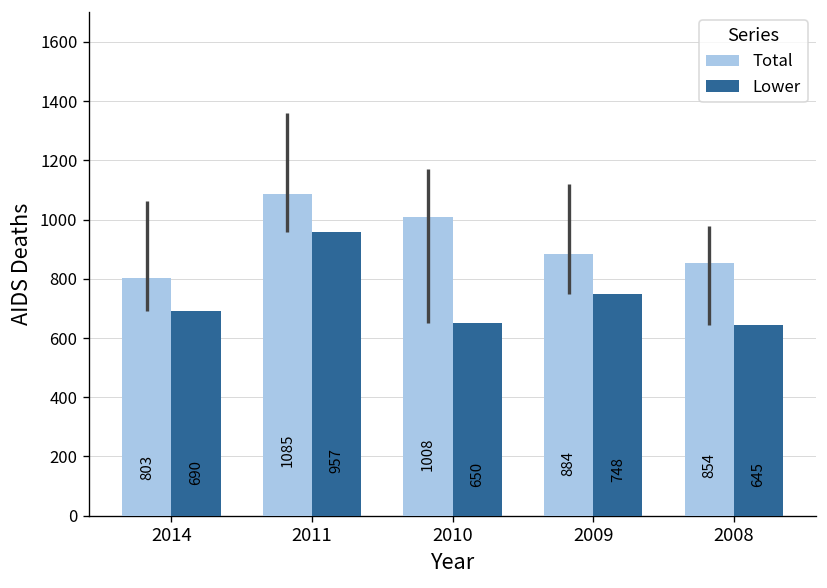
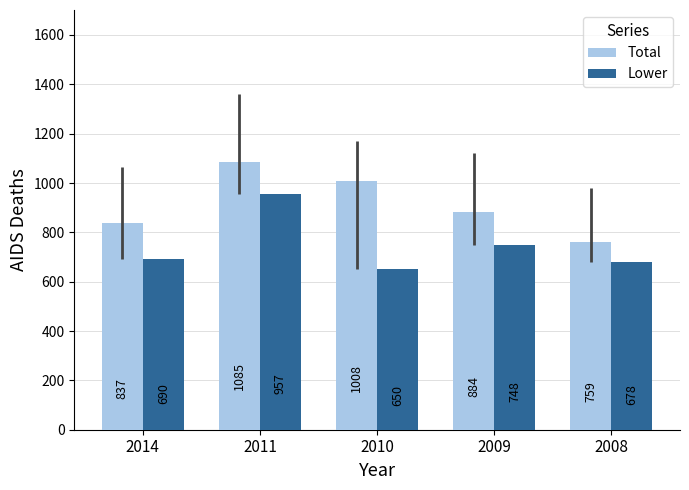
Total, 2014: 803 -> 837
Total, 2008: 854 -> 759
Lower, 2008: 645 -> 678
